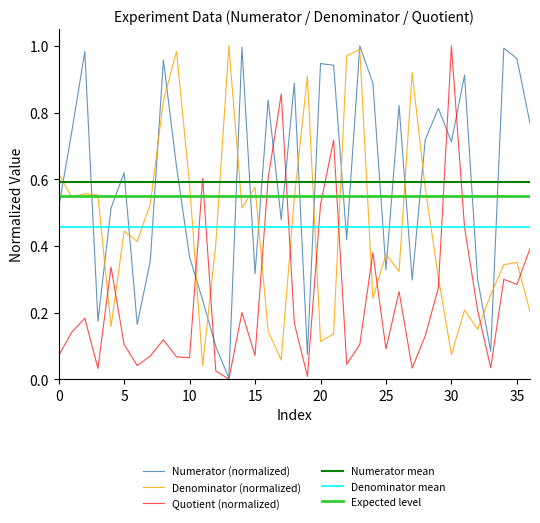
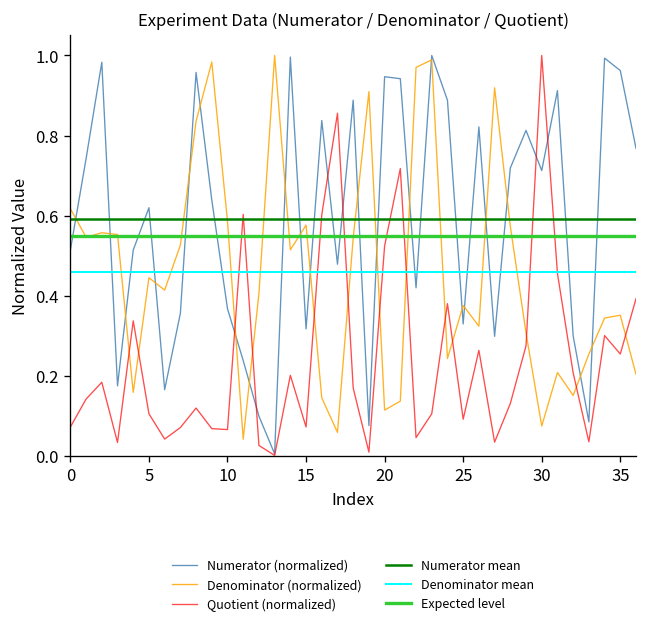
Quotient (normalized), 35: 0.28 -> 0.25
